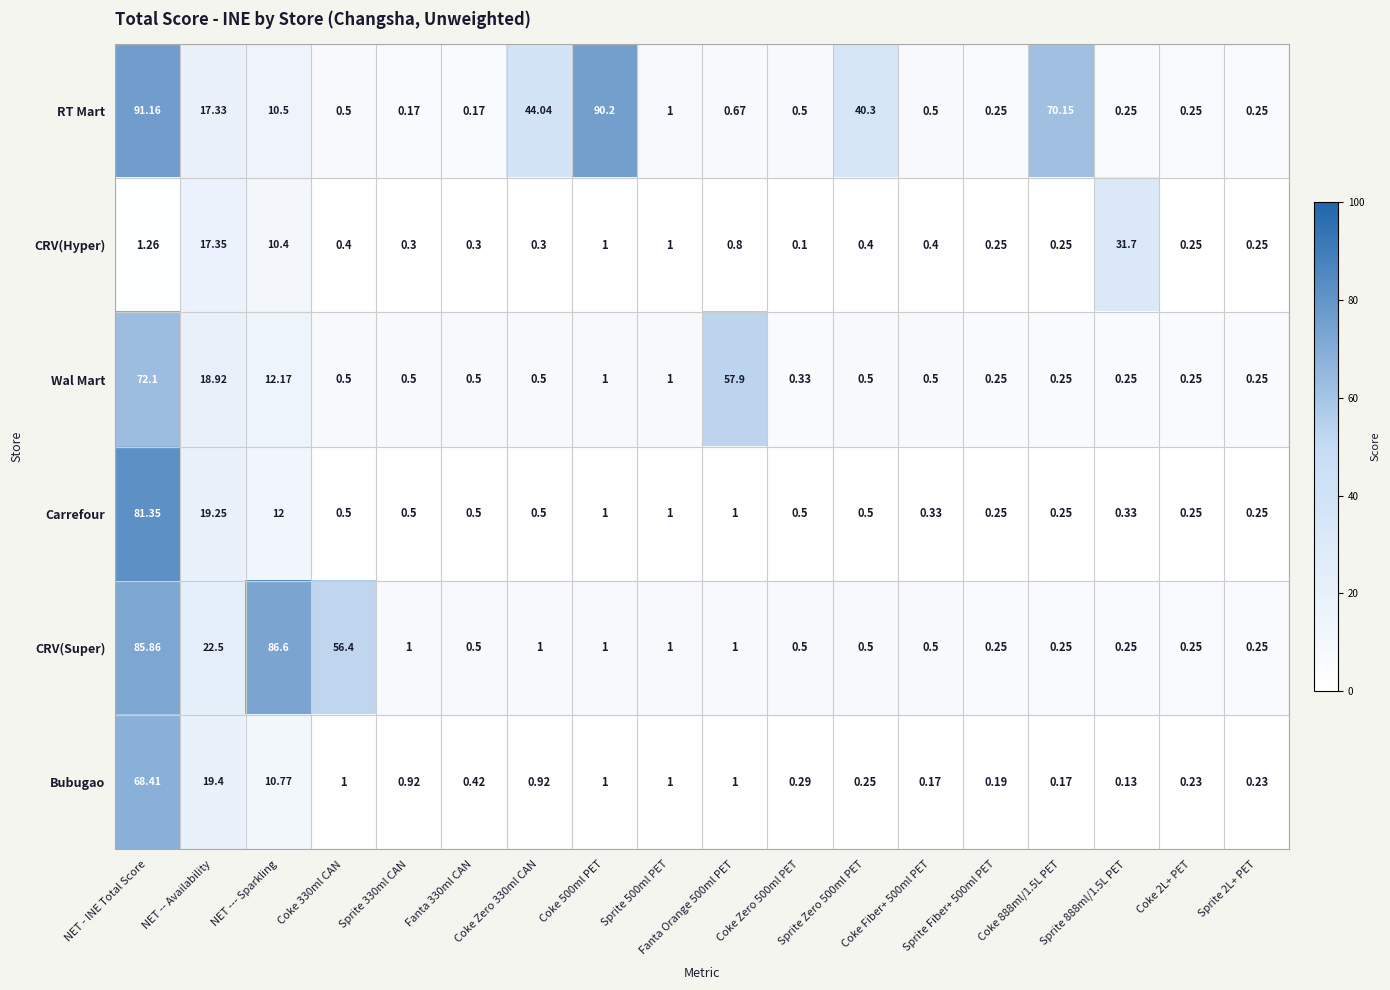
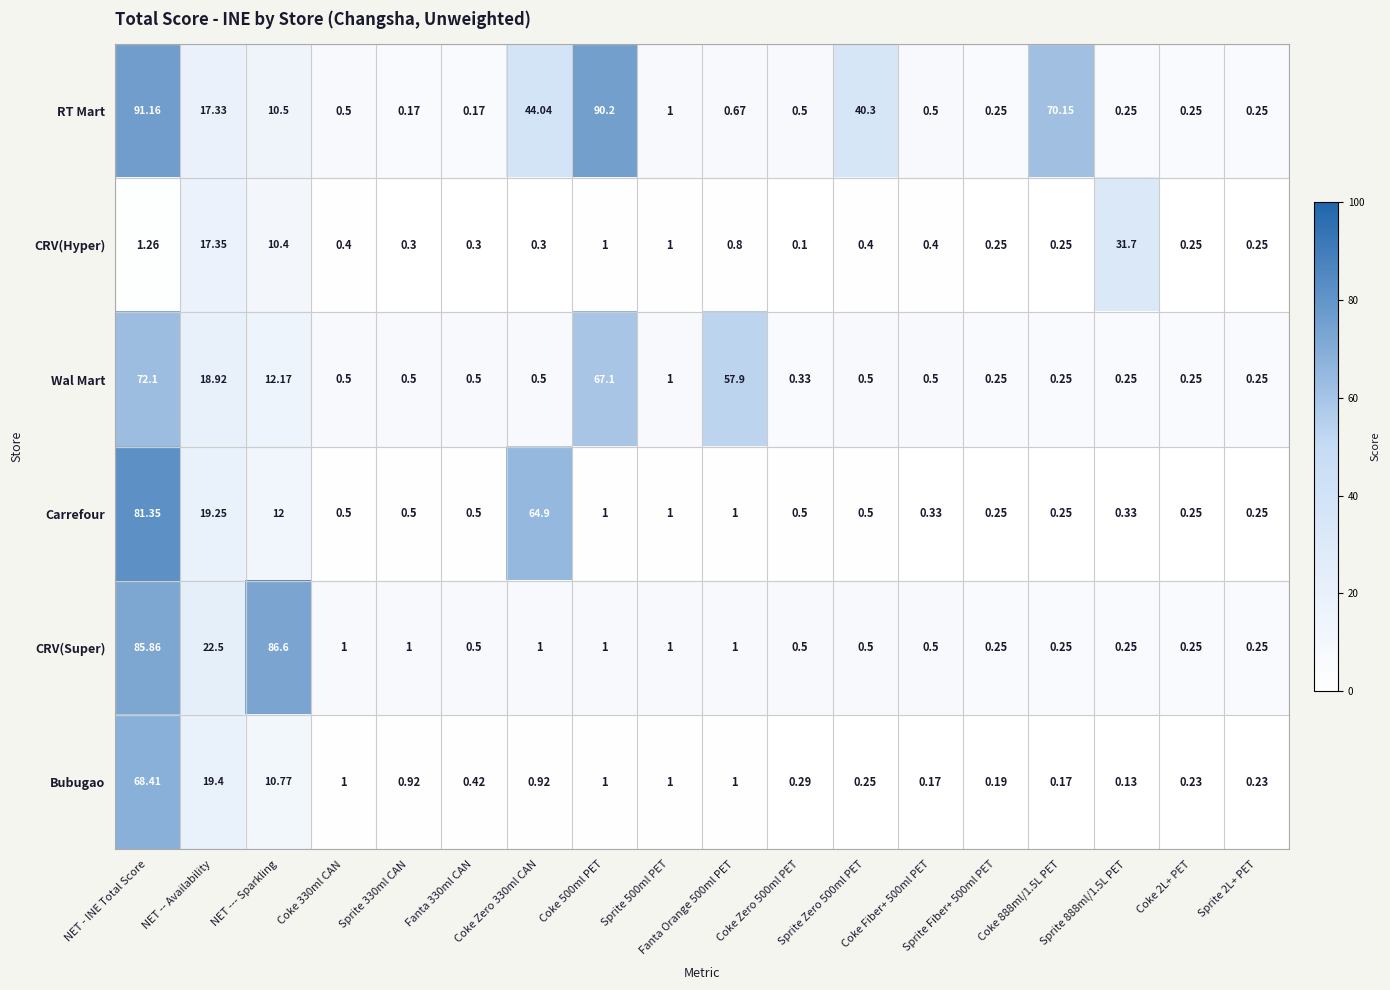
Wal Mart, Coke 500ml PET: 1 -> 67.1
Carrefour, Coke Zero 330ml CAN: 0.5 -> 64.9
CRV(Super), Coke 330ml CAN: 56.4 -> 1
